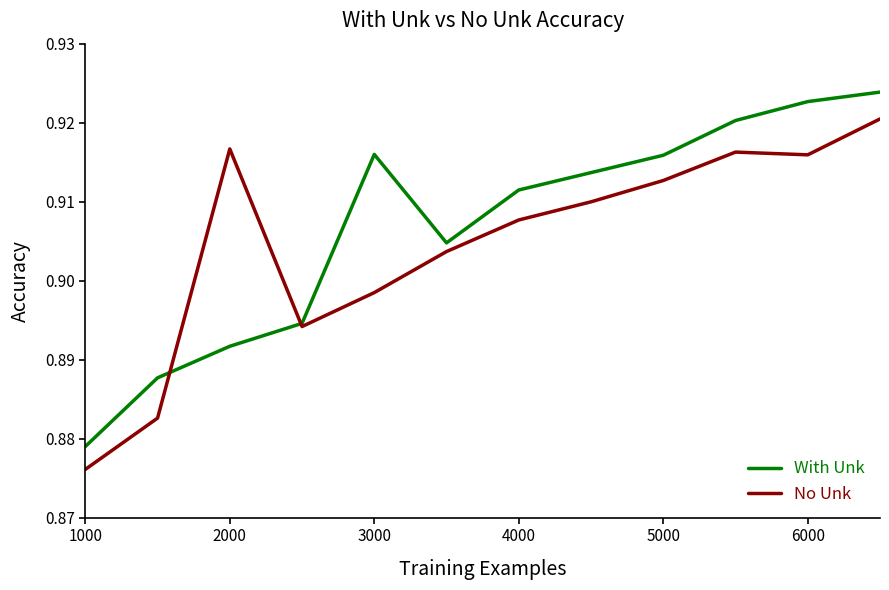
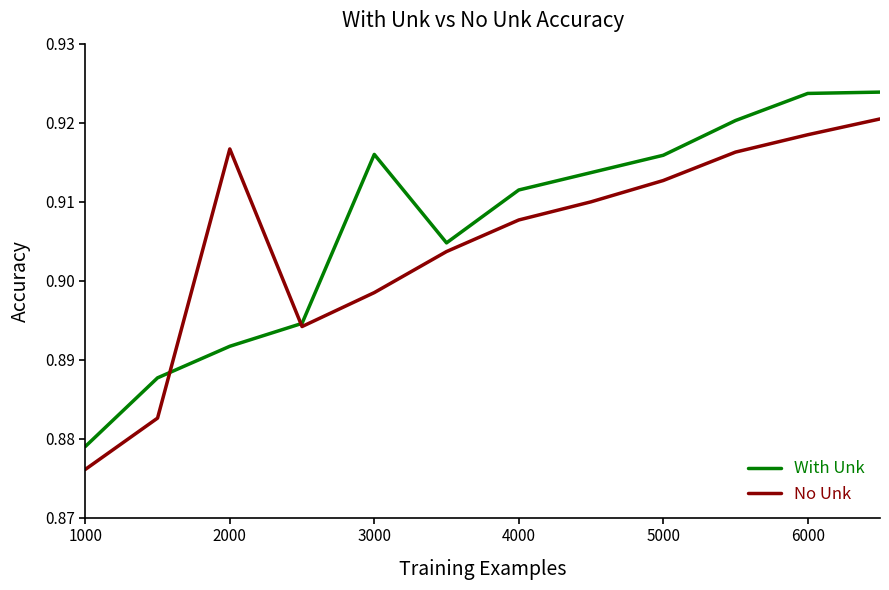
With Unk, 6000: 0.923 -> 0.924
No Unk, 6000: 0.916 -> 0.918
